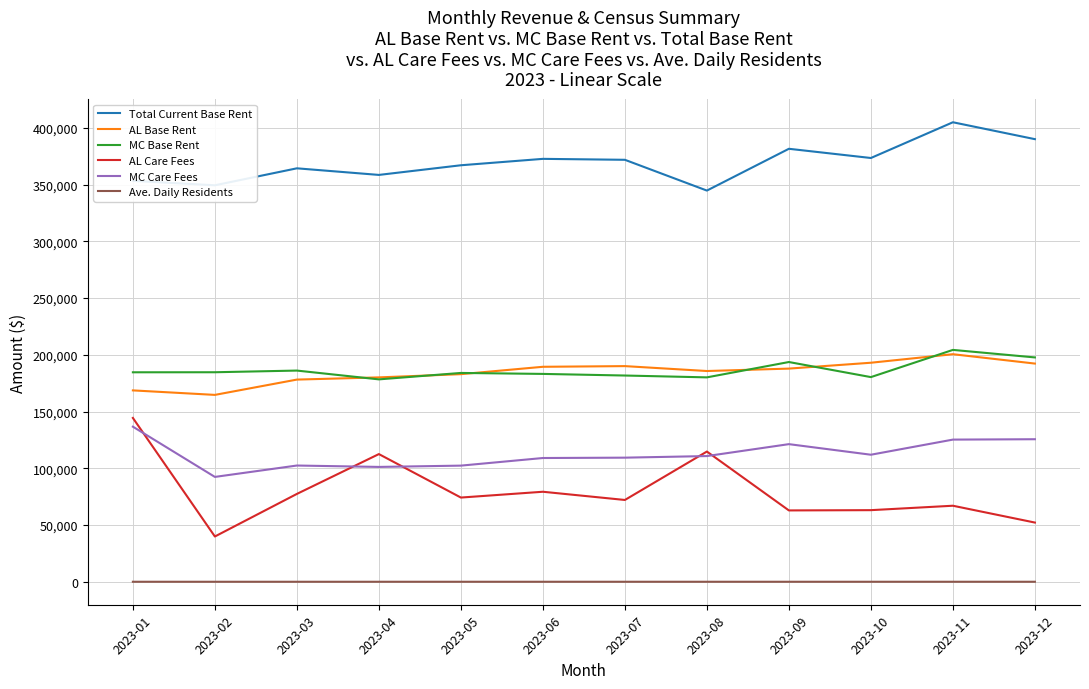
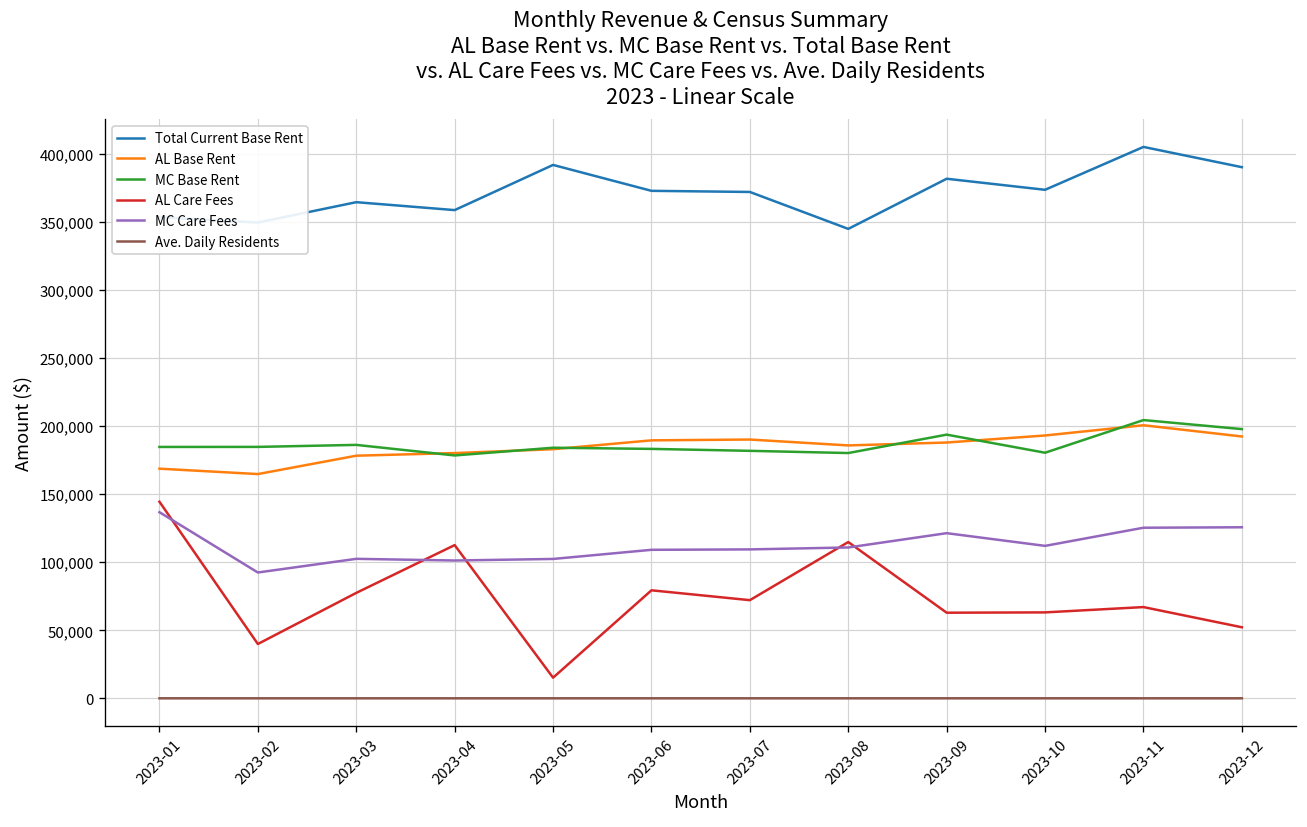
Total Current Base Rent, 2023-05: 367,000 -> 392,000
AL Care Fees, 2023-05: 74,000 -> 15,000
